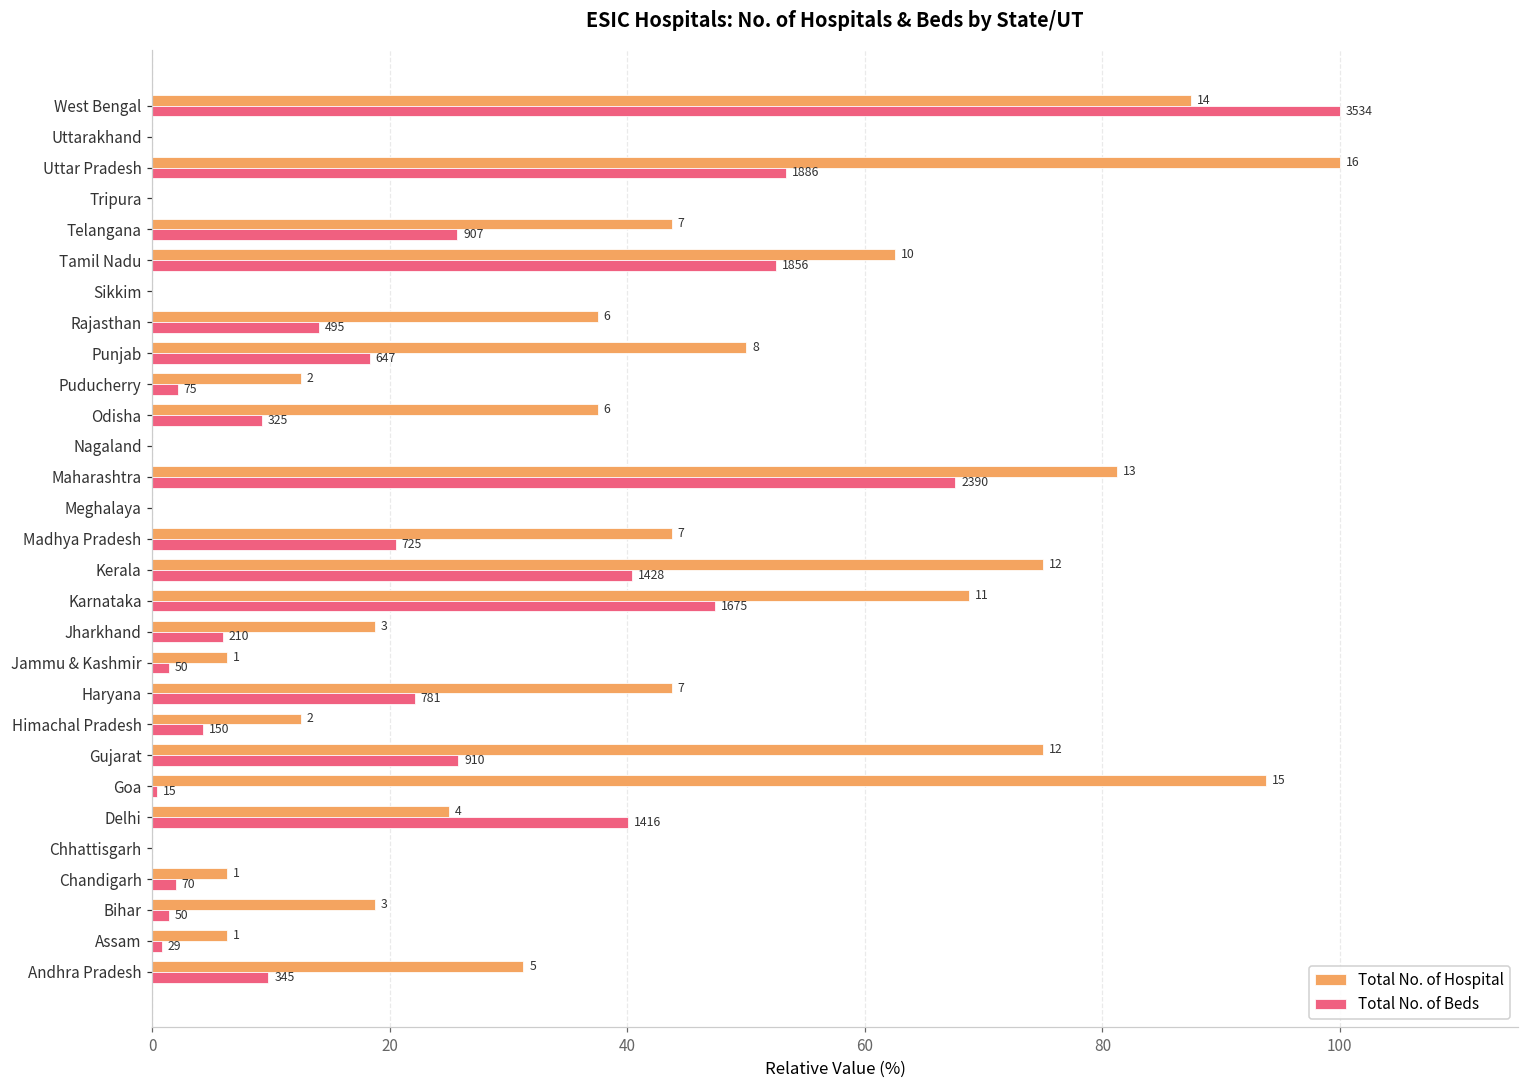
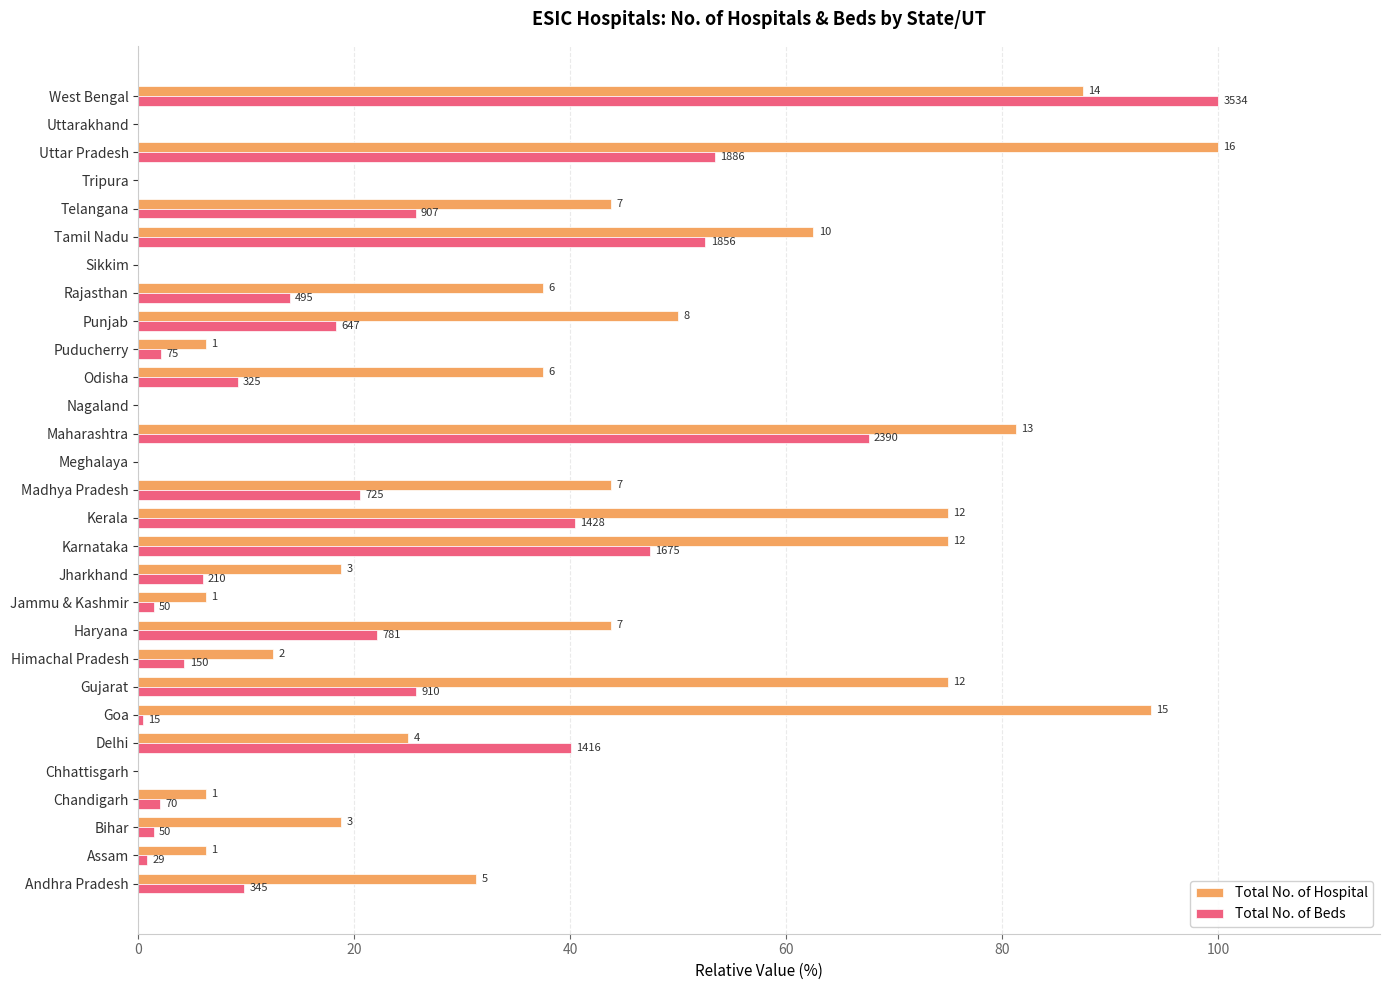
Total No. of Hospital, Puducherry: 2 -> 1
Total No. of Hospital, Karnataka: 11 -> 12
